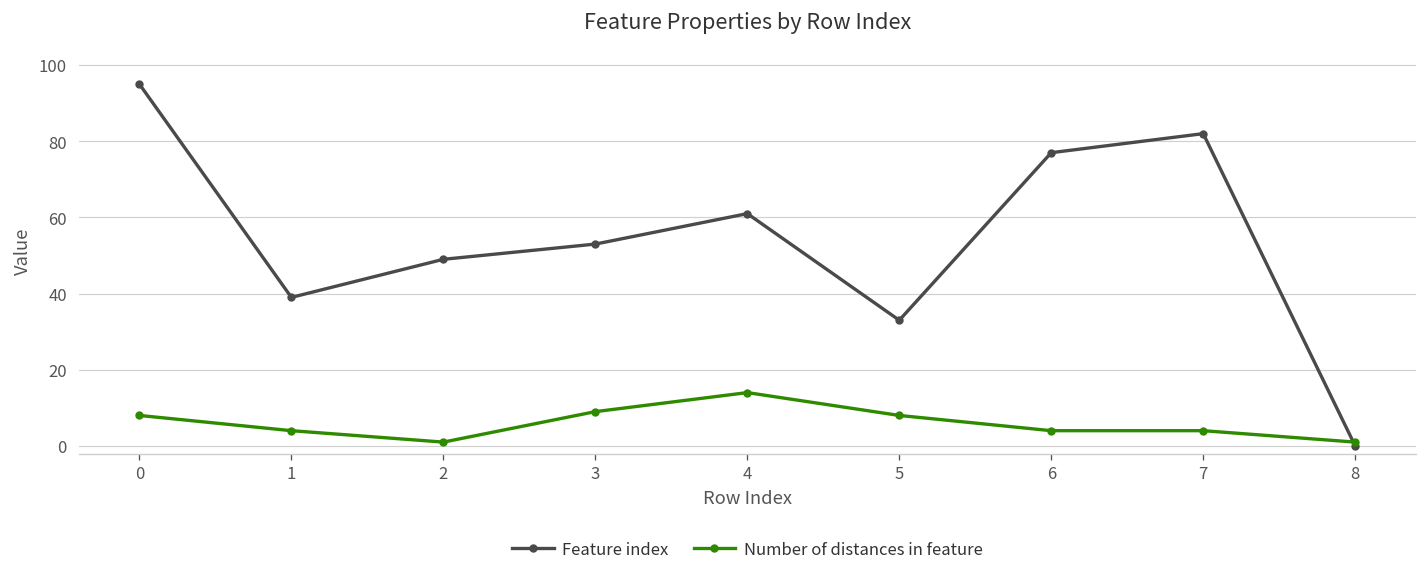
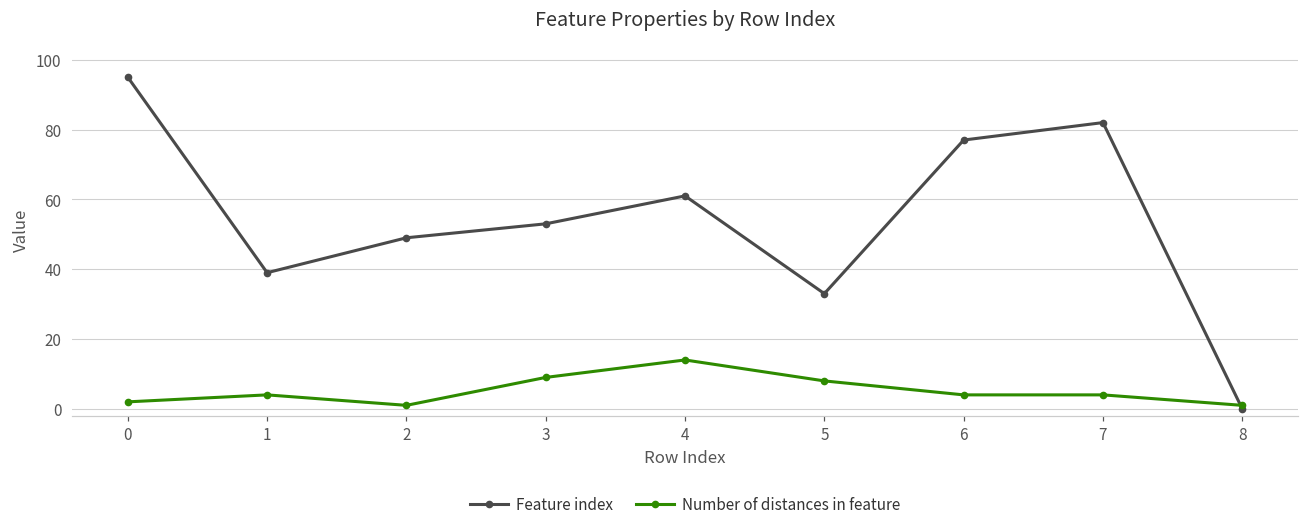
Number of distances in feature, 0: 8 -> 2
